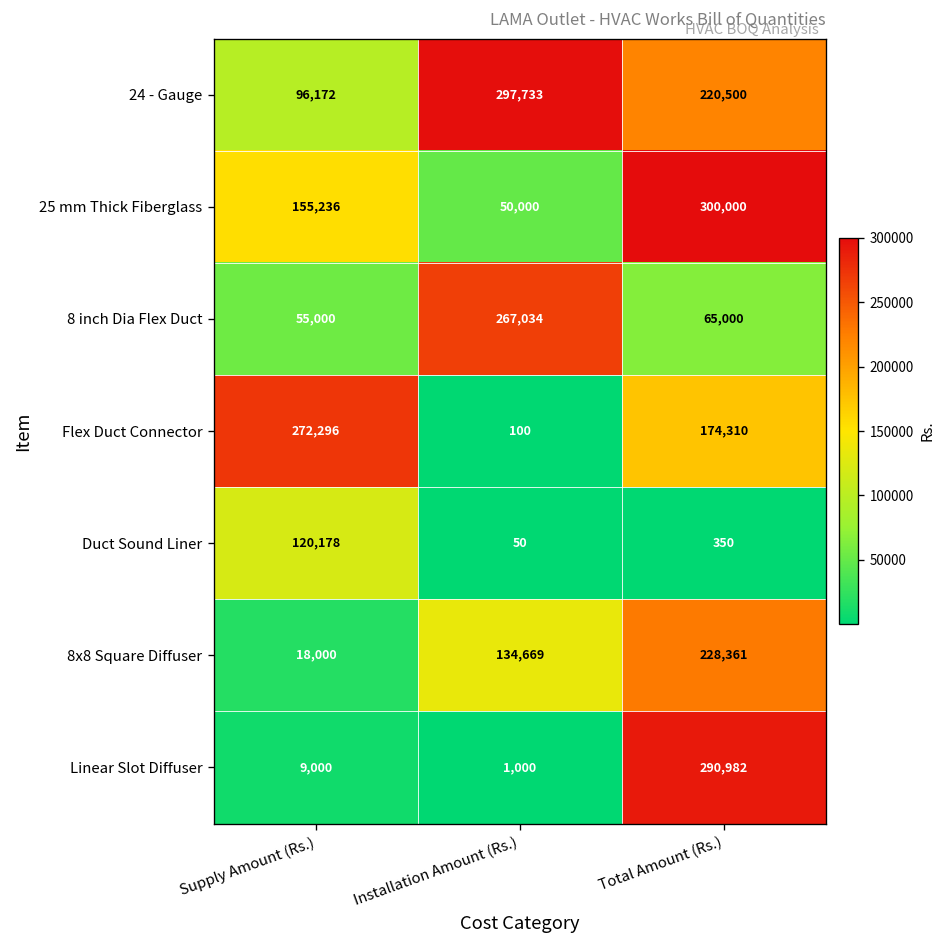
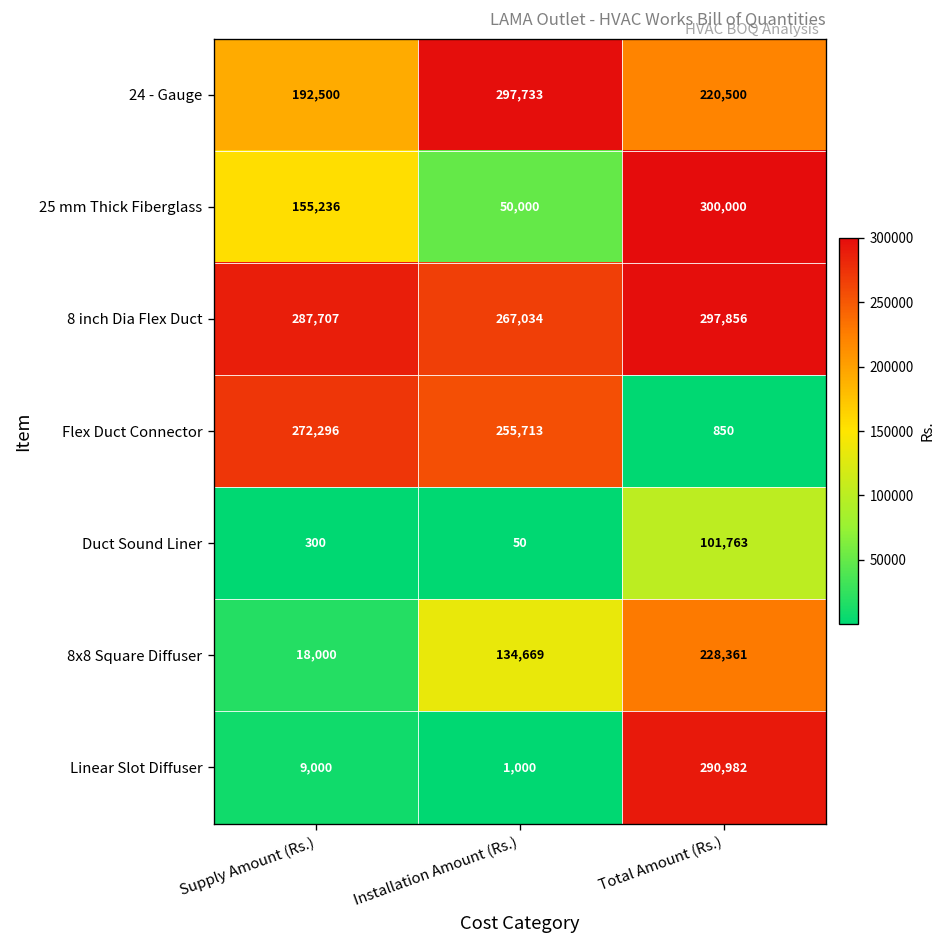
24 - Gauge, Supply Amount (Rs.): 96,172 -> 192,500
8 inch Dia Flex Duct, Supply Amount (Rs.): 55,000 -> 287,707
8 inch Dia Flex Duct, Total Amount (Rs.): 65,000 -> 297,856
Flex Duct Connector, Installation Amount (Rs.): 100 -> 255,713
Flex Duct Connector, Total Amount (Rs.): 174,310 -> 850
Duct Sound Liner, Supply Amount (Rs.): 120,178 -> 300
Duct Sound Liner, Total Amount (Rs.): 350 -> 101,763
